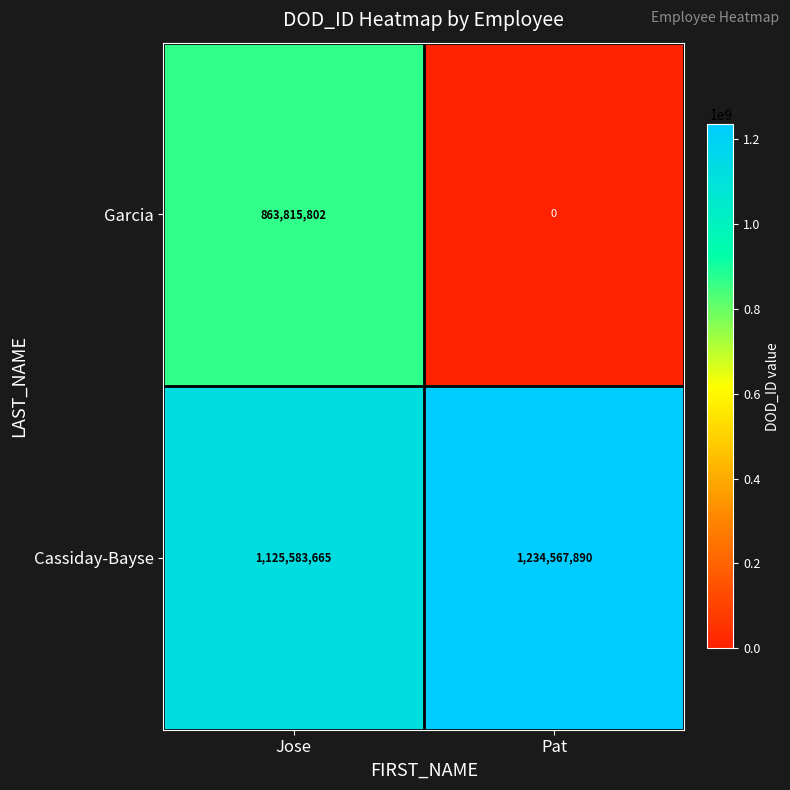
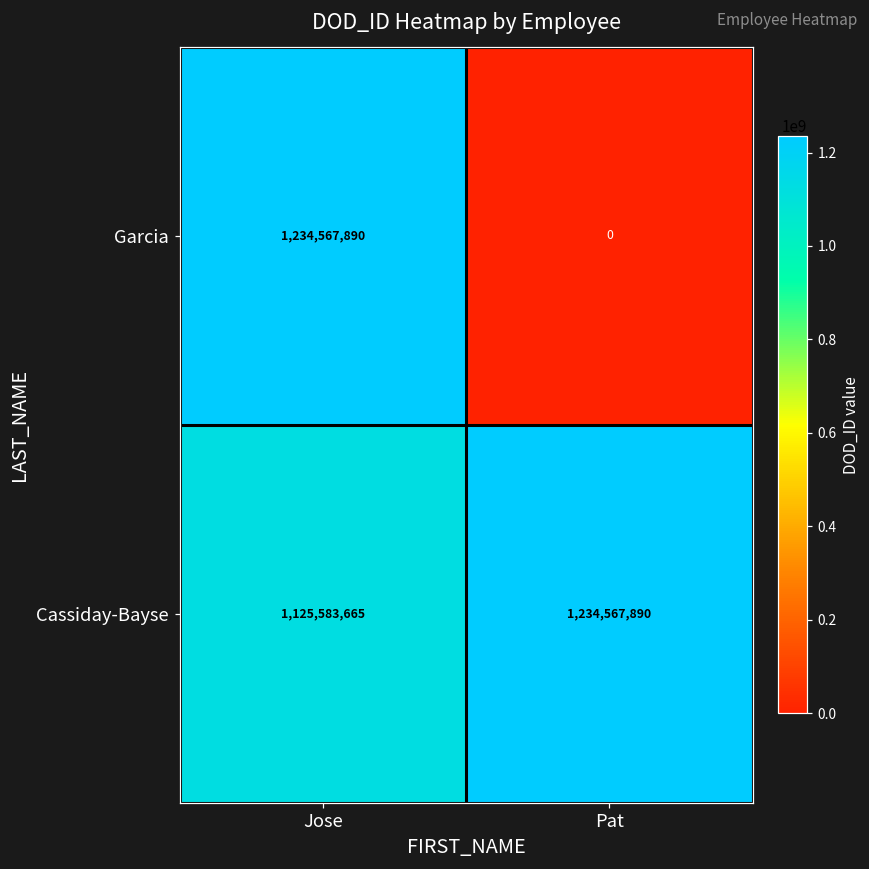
Garcia, Jose: 863,815,802 -> 1,234,567,890
